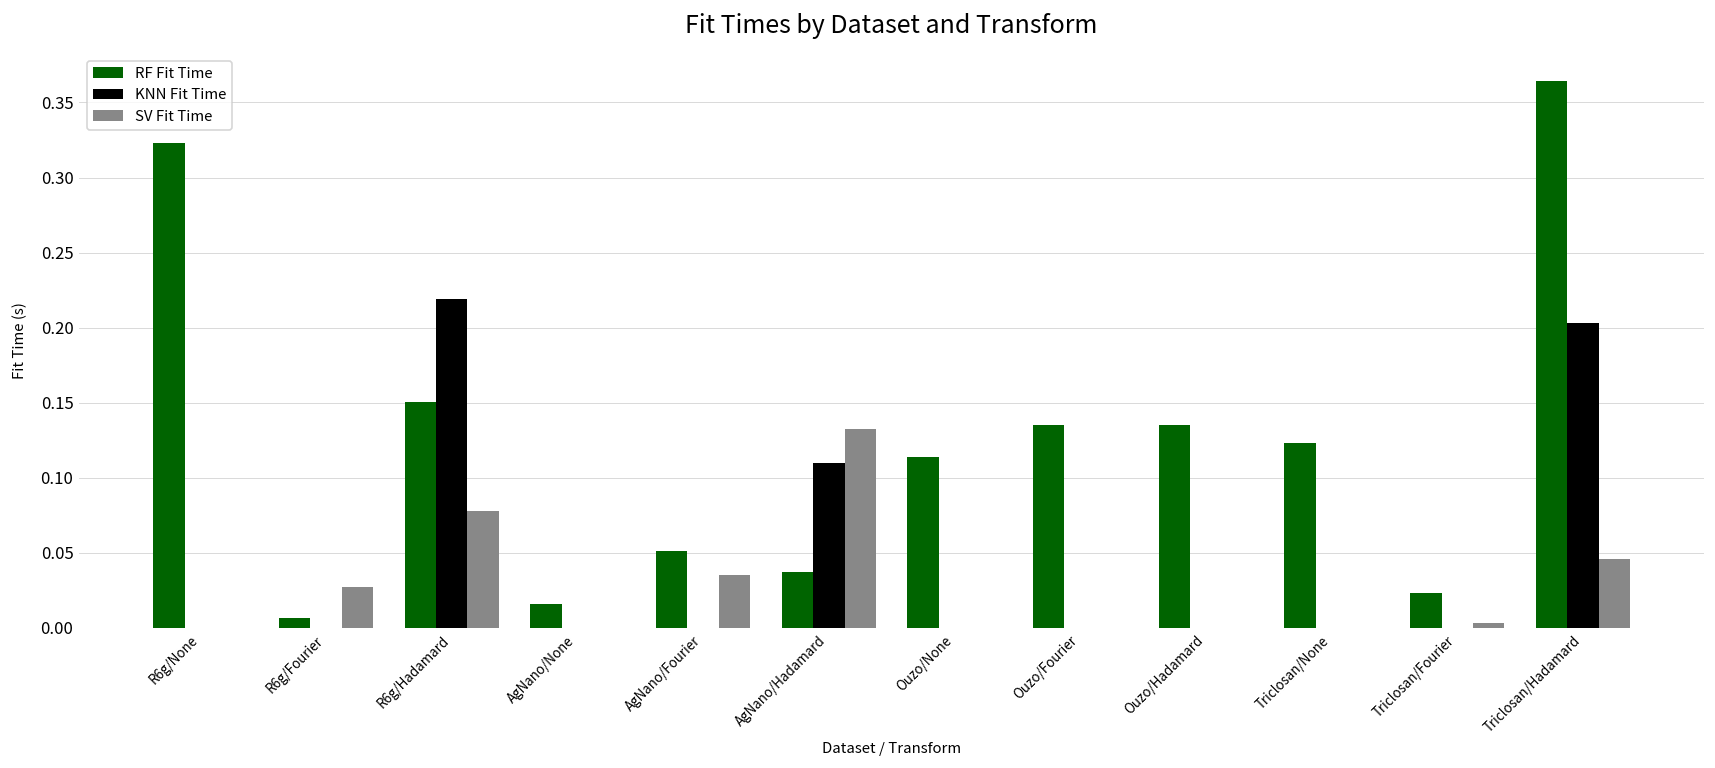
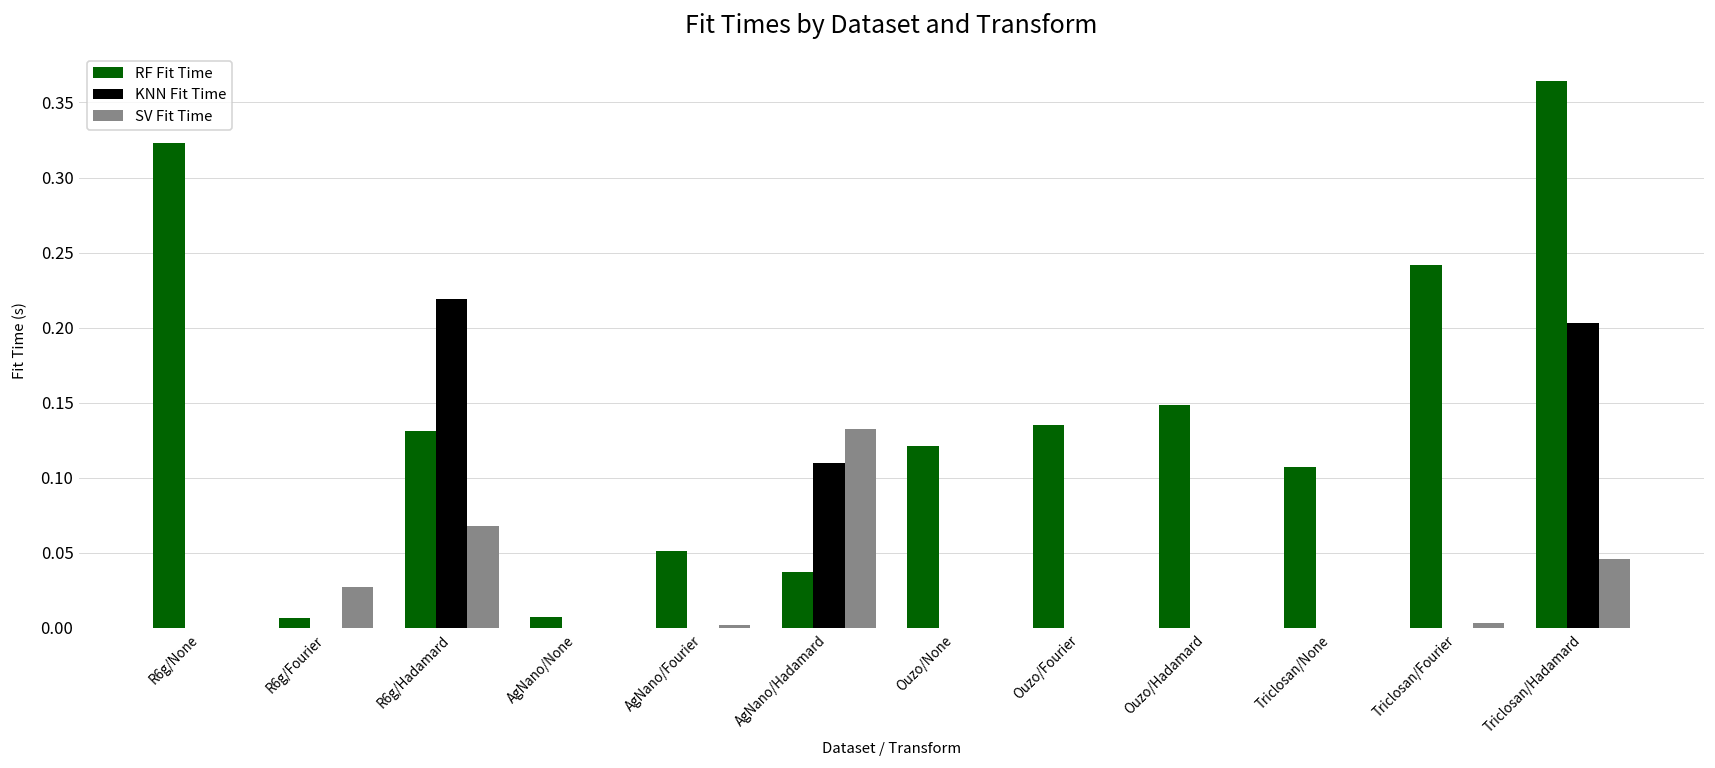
RF Fit Time, R6g/Hadamard: 0.150 -> 0.131
SV Fit Time, R6g/Hadamard: 0.078 -> 0.068
RF Fit Time, AgNano/None: 0.016 -> 0.007
SV Fit Time, AgNano/Fourier: 0.035 -> 0.002
RF Fit Time, Ouzo/None: 0.114 -> 0.121
RF Fit Time, Ouzo/Hadamard: 0.135 -> 0.148
RF Fit Time, Triclosan/None: 0.123 -> 0.107
RF Fit Time, Triclosan/Fourier: 0.023 -> 0.242
